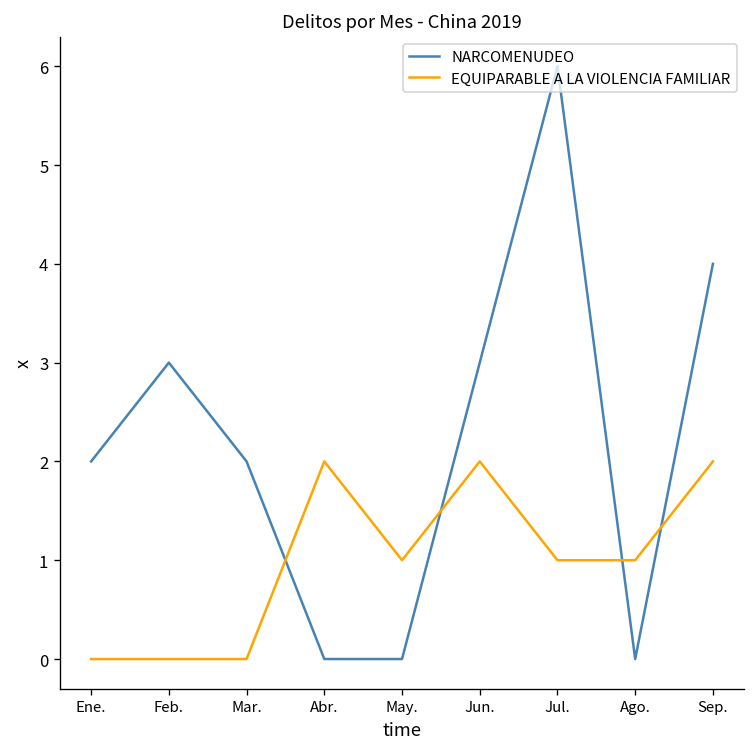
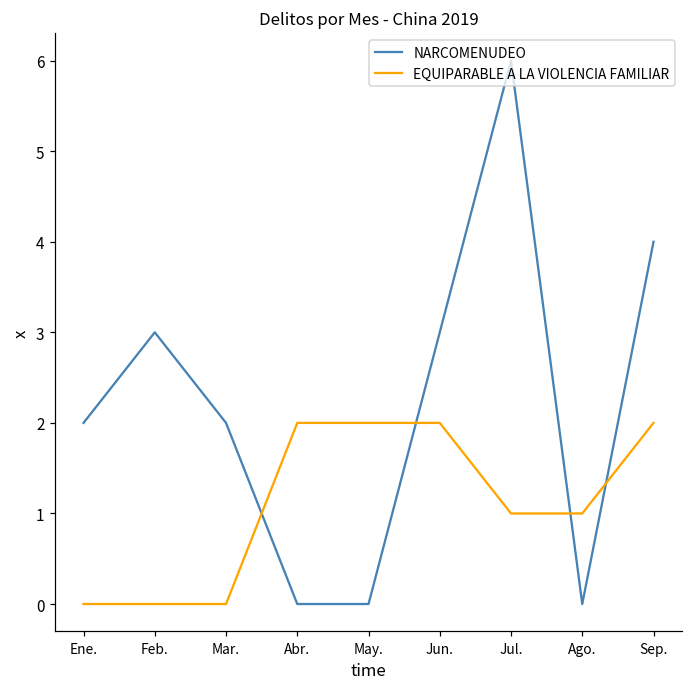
EQUIPARABLE A LA VIOLENCIA FAMILIAR, May.: 1 -> 2
